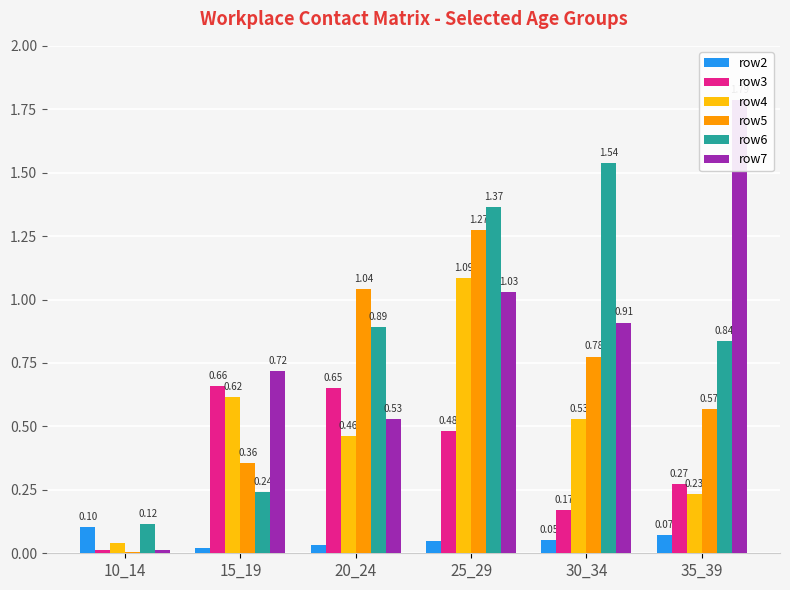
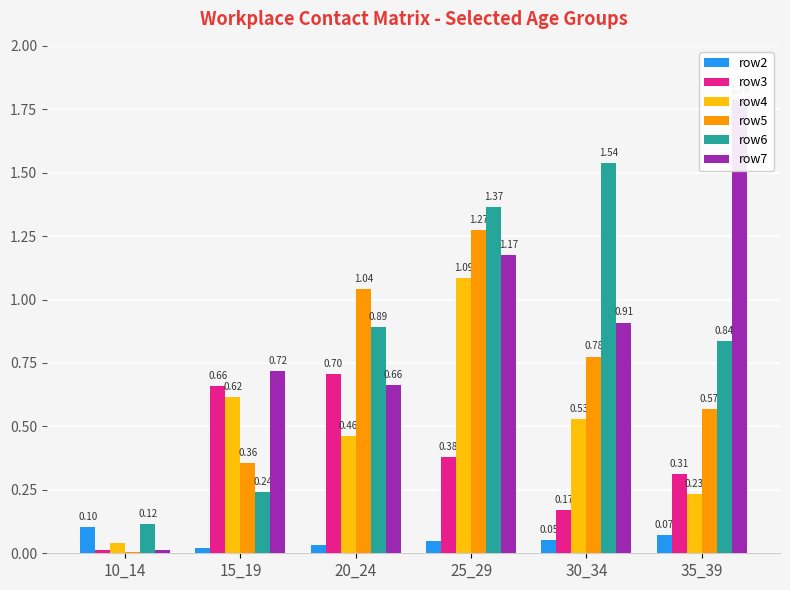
row3, 20_24: 0.65 -> 0.70
row7, 20_24: 0.53 -> 0.66
row3, 25_29: 0.48 -> 0.38
row7, 25_29: 1.03 -> 1.17
row3, 35_39: 0.27 -> 0.31
